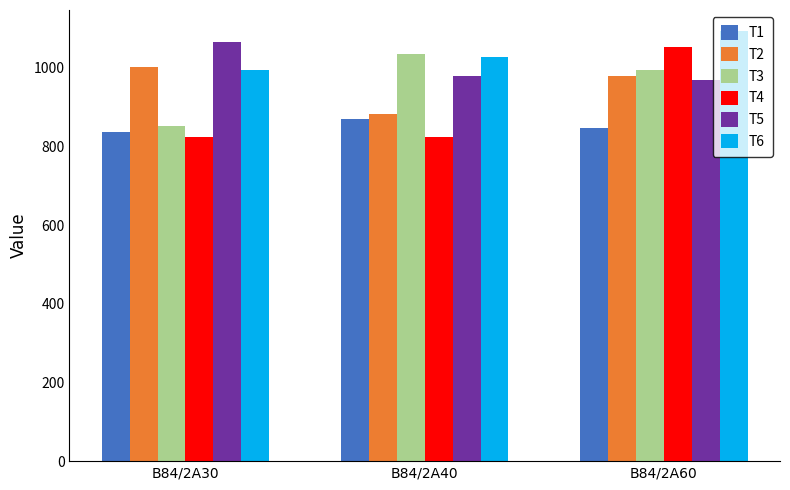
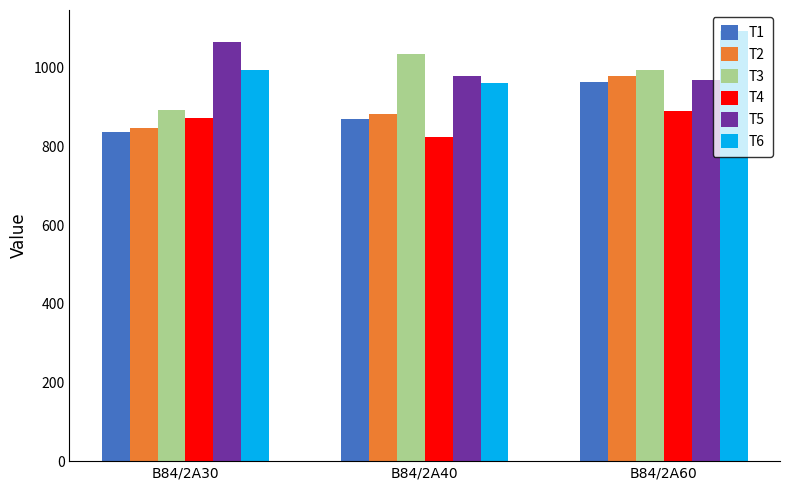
T2, B84/2A30: 1000 -> 850
T3, B84/2A30: 850 -> 890
T4, B84/2A30: 830 -> 870
T6, B84/2A40: 1030 -> 960
T1, B84/2A60: 850 -> 960
T4, B84/2A60: 1050 -> 890
